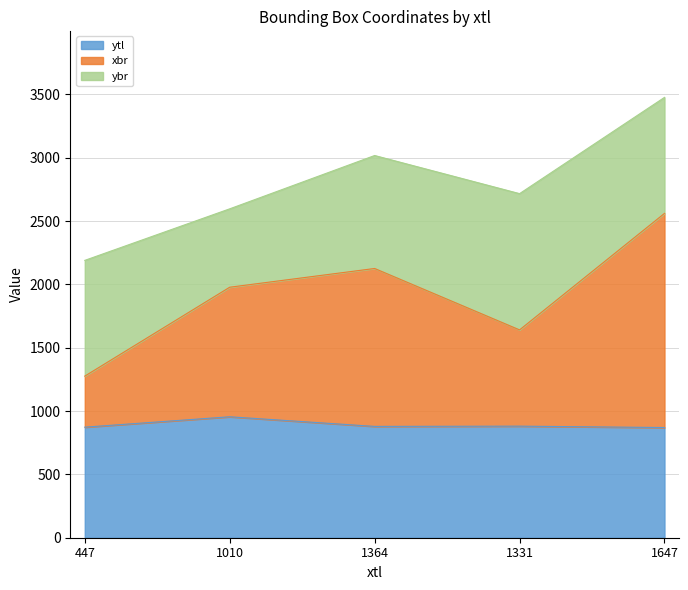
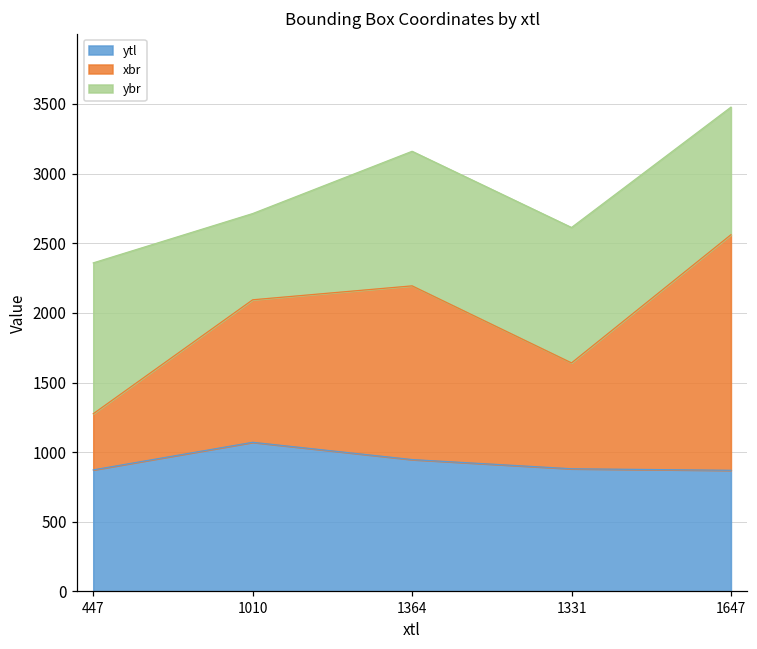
ybr, 447: 910 -> 1080
ytl, 1010: 960 -> 1070
ytl, 1364: 880 -> 950
ybr, 1364: 890 -> 970
ybr, 1331: 1080 -> 970
